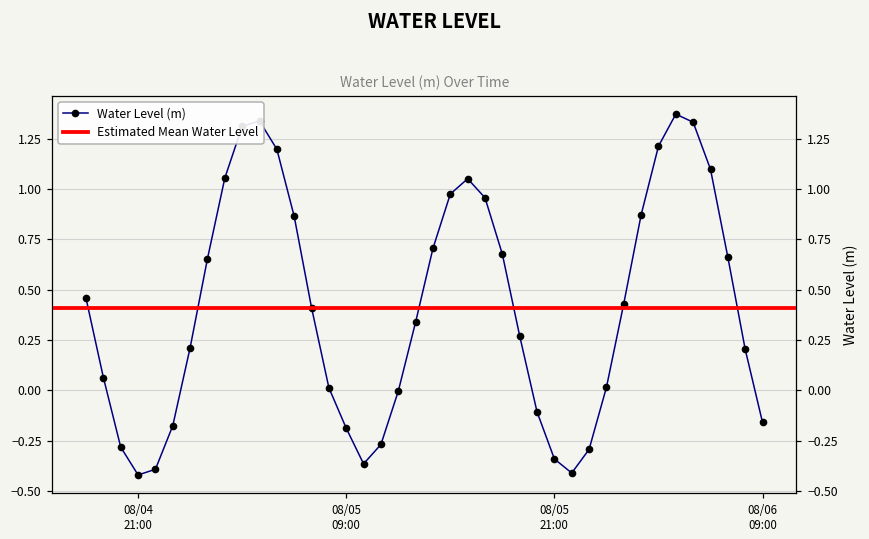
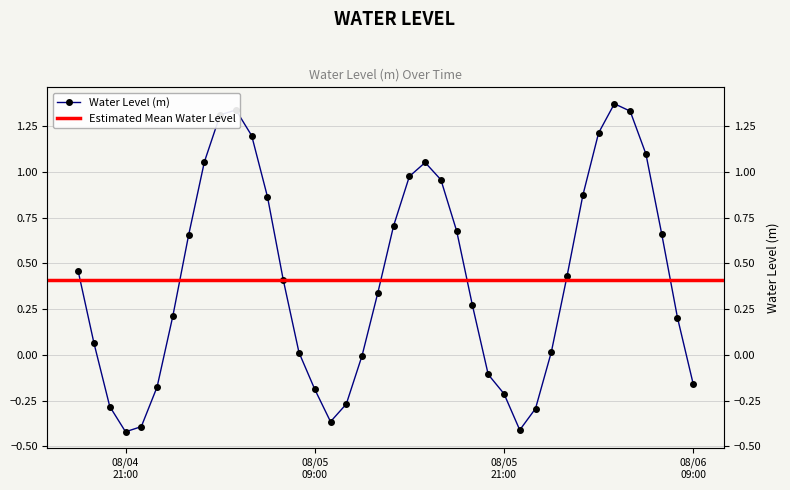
08/05 21:00: -0.34 -> -0.21
